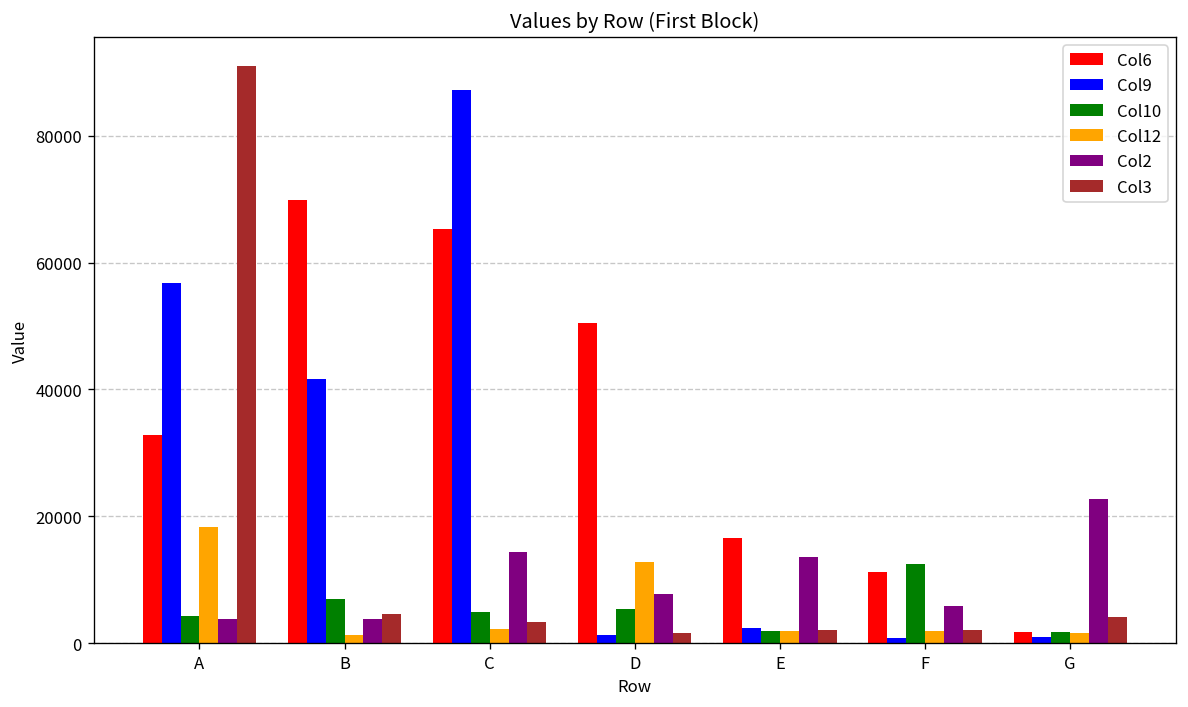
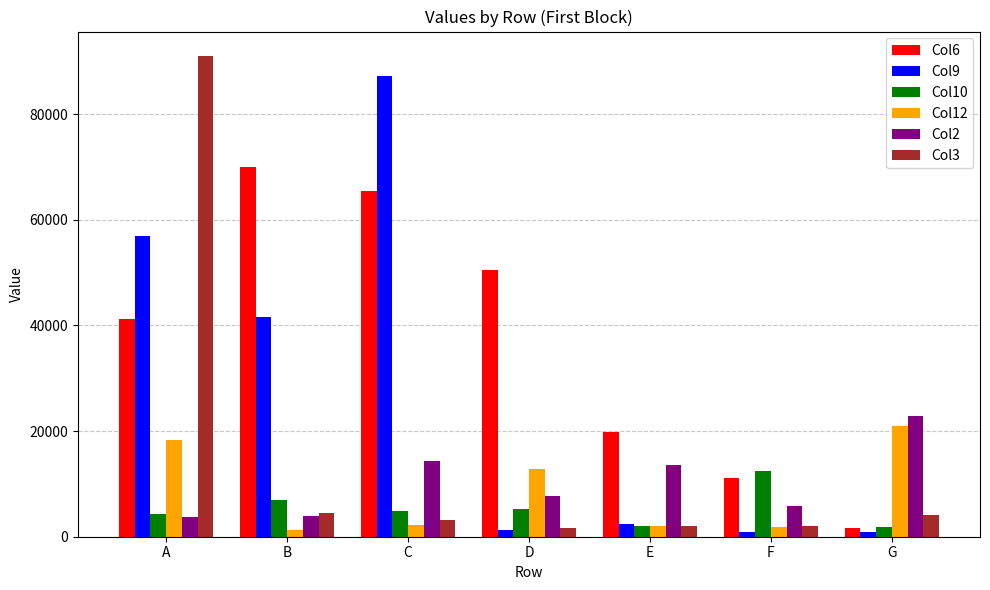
Col6, A: 33000 -> 41000
Col6, E: 17000 -> 20000
Col12, G: 2000 -> 21000
